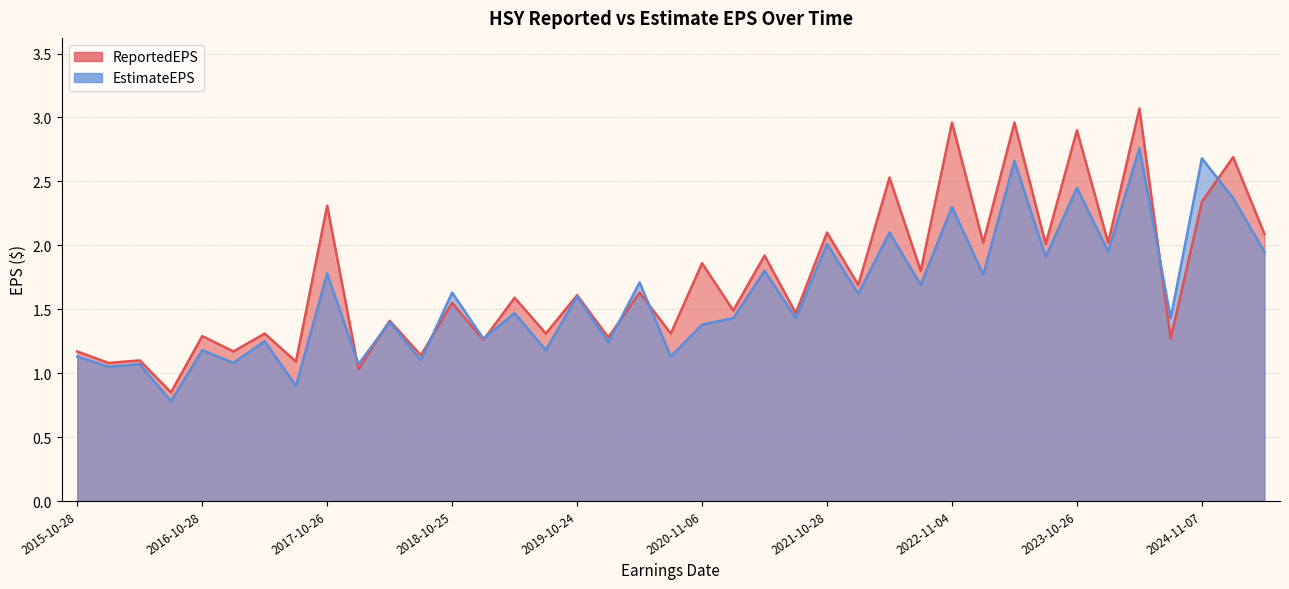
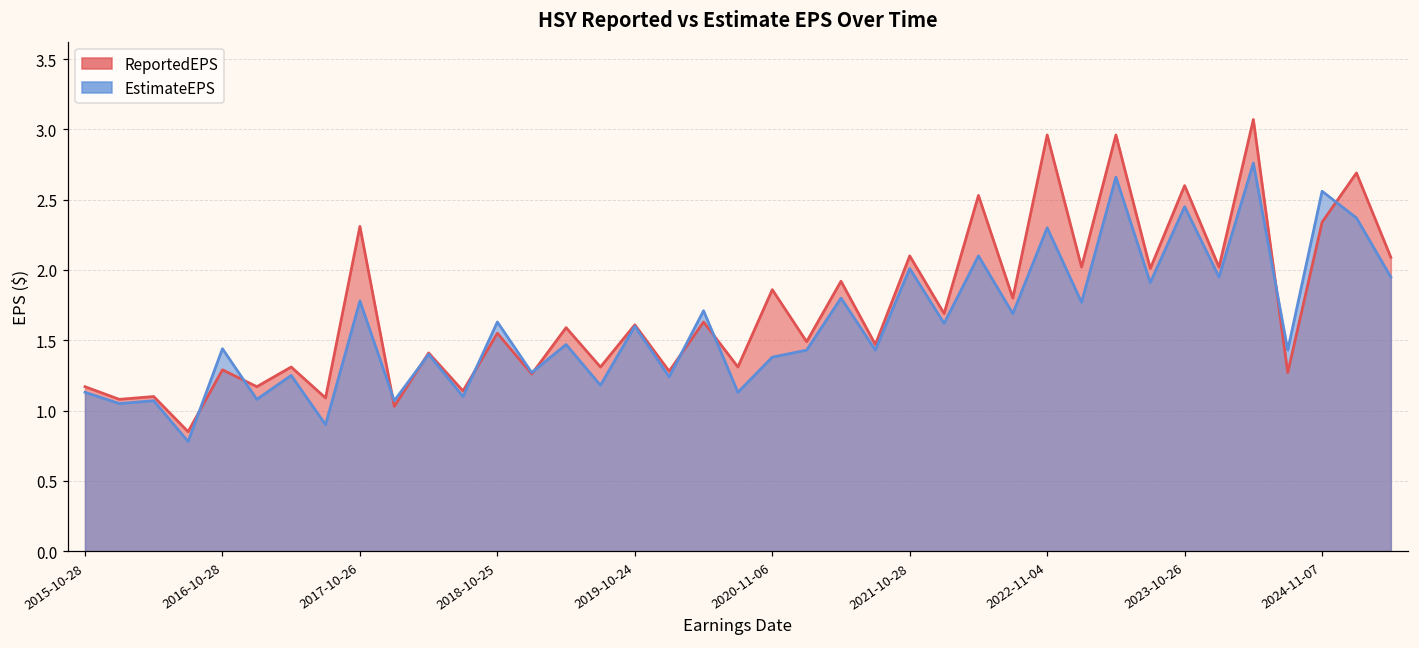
EstimateEPS, 2016-10-28: 1.18 -> 1.44
ReportedEPS, 2023-10-26: 2.9 -> 2.6
EstimateEPS, 2024-11-07: 2.68 -> 2.56
